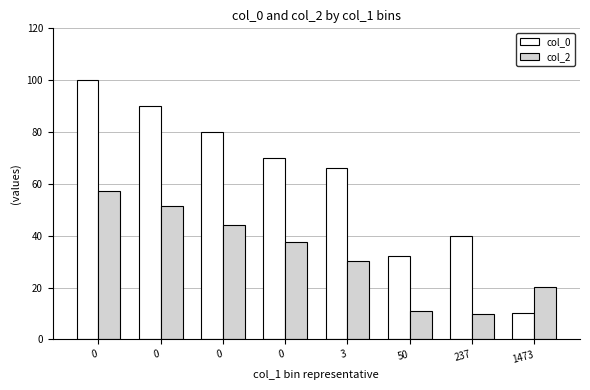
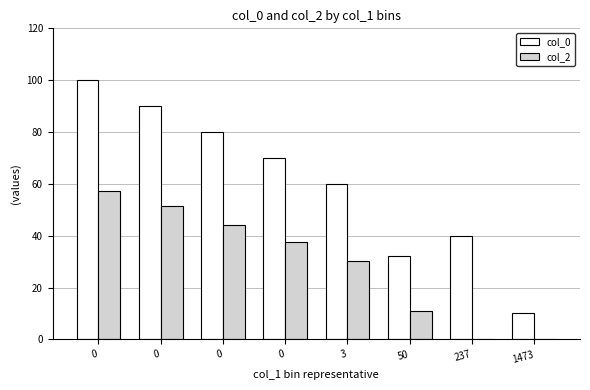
col_0, 3: 66 -> 60
col_2, 237: 10 -> 0
col_2, 1473: 20 -> 0
